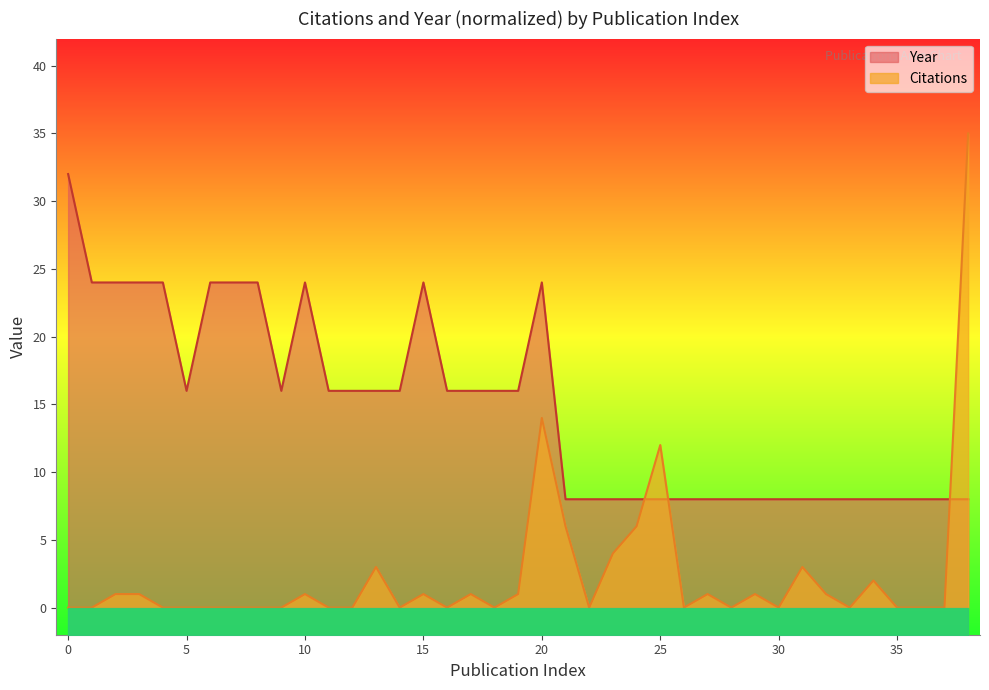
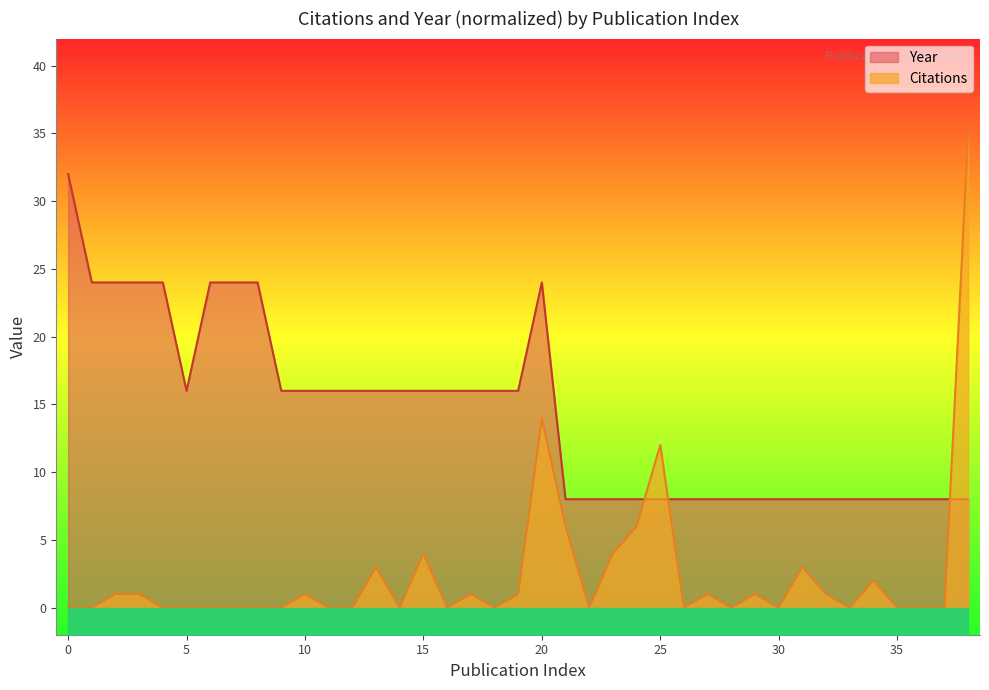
Year, 10: 24.0 -> 16.0
Year, 15: 24.0 -> 16.0
Citations, 15: 1 -> 4
